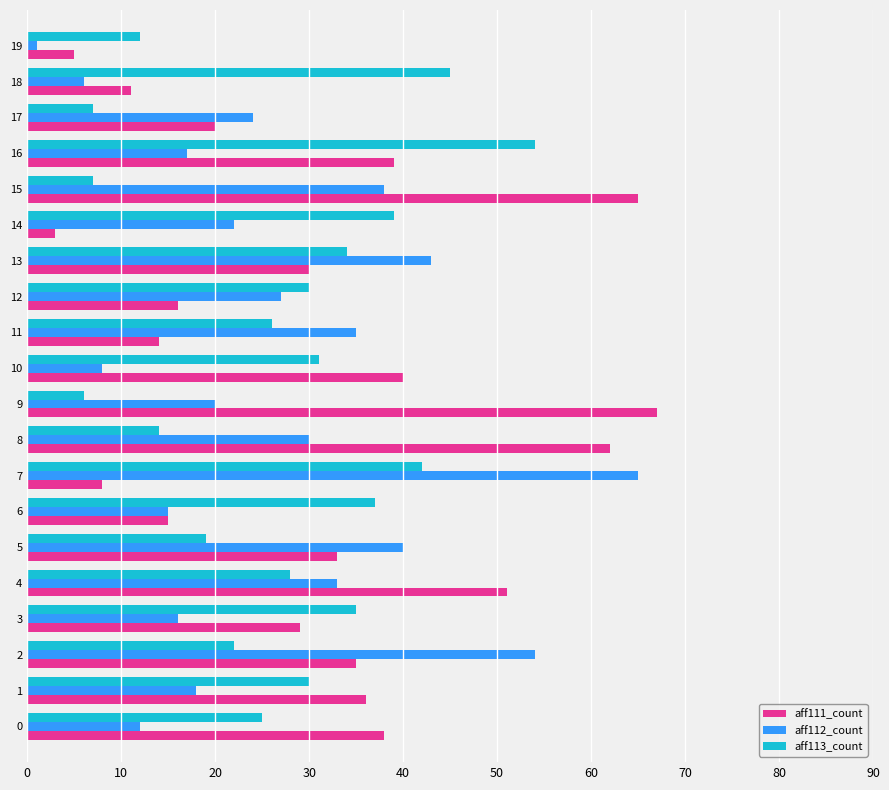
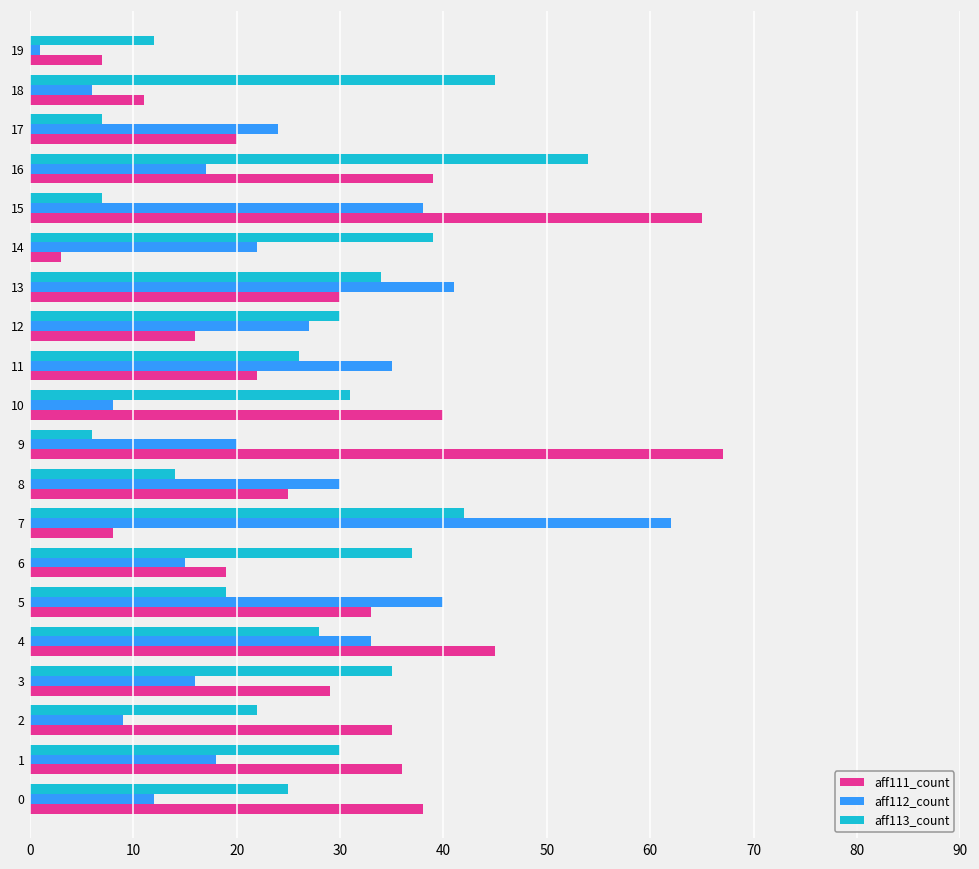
aff111_count, 19: 5 -> 7
aff112_count, 13: 43 -> 41
aff111_count, 11: 14 -> 22
aff111_count, 8: 62 -> 25
aff112_count, 7: 65 -> 62
aff111_count, 6: 15 -> 19
aff111_count, 4: 51 -> 45
aff112_count, 2: 54 -> 9
